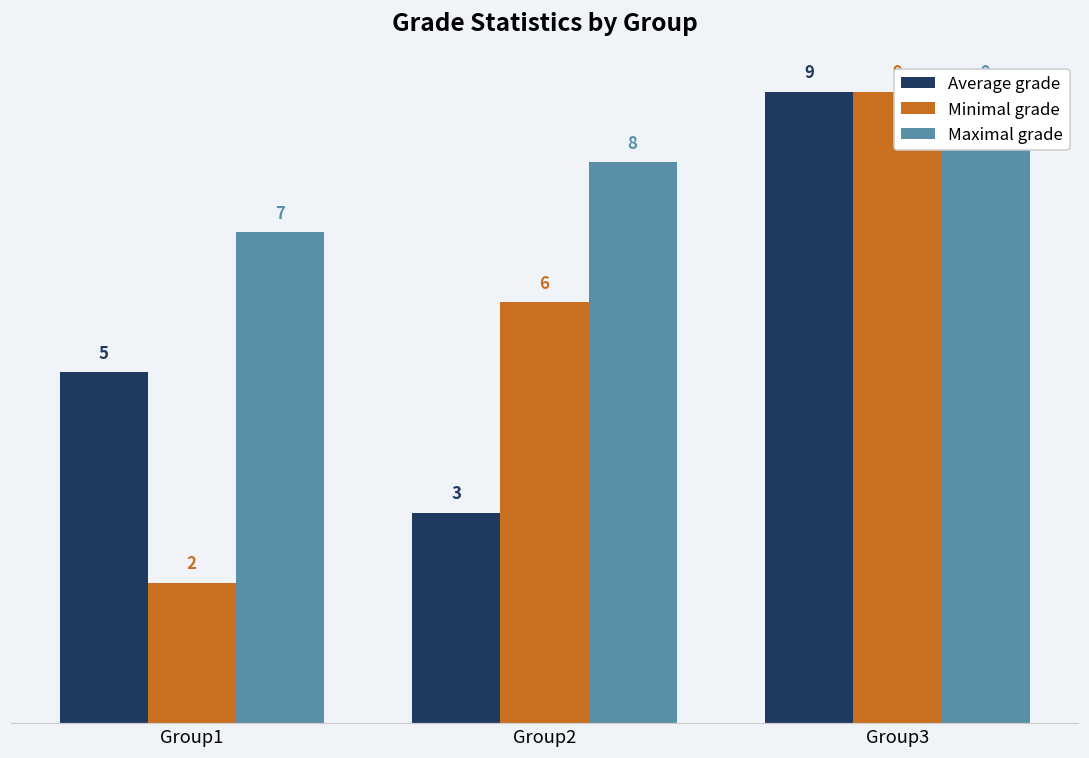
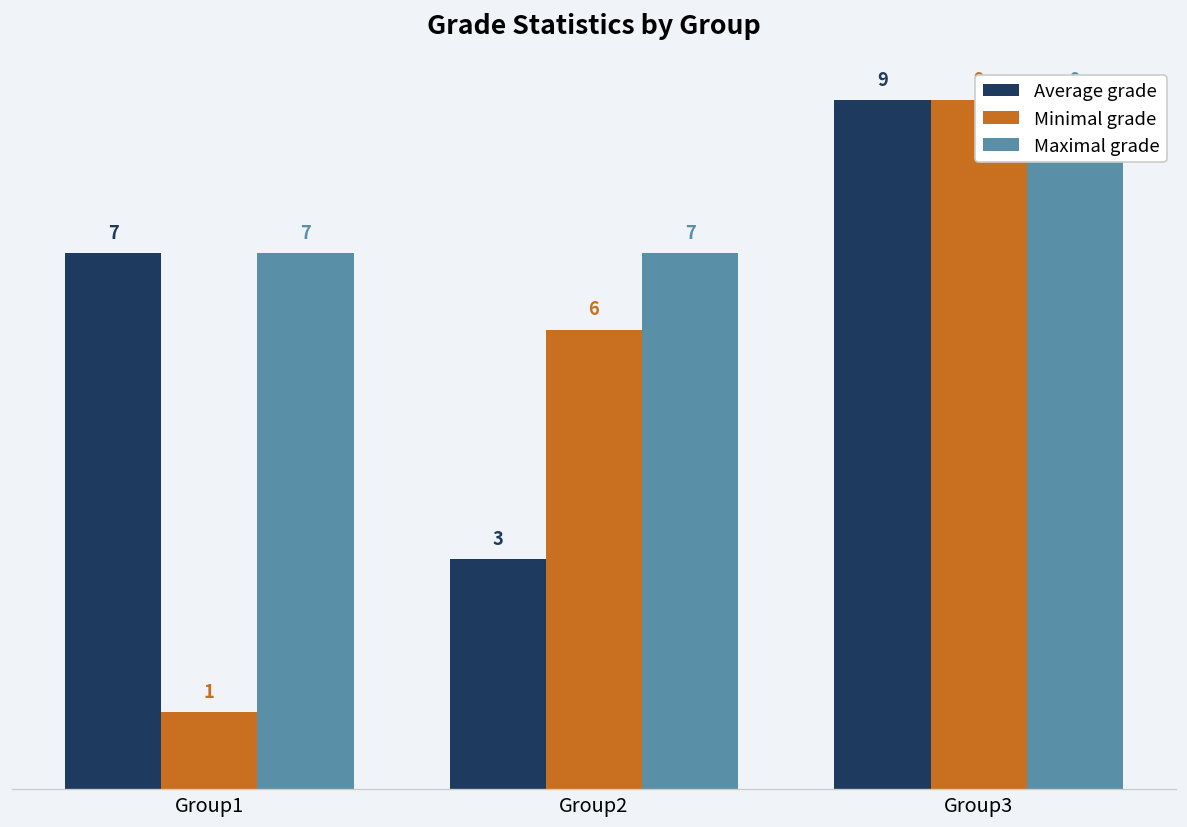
Average grade, Group1: 5 -> 7
Minimal grade, Group1: 2 -> 1
Maximal grade, Group2: 8 -> 7
